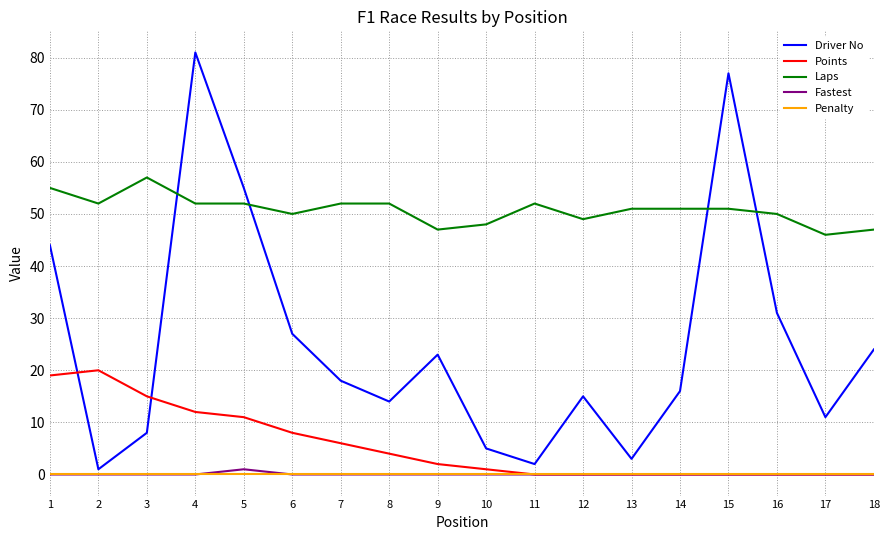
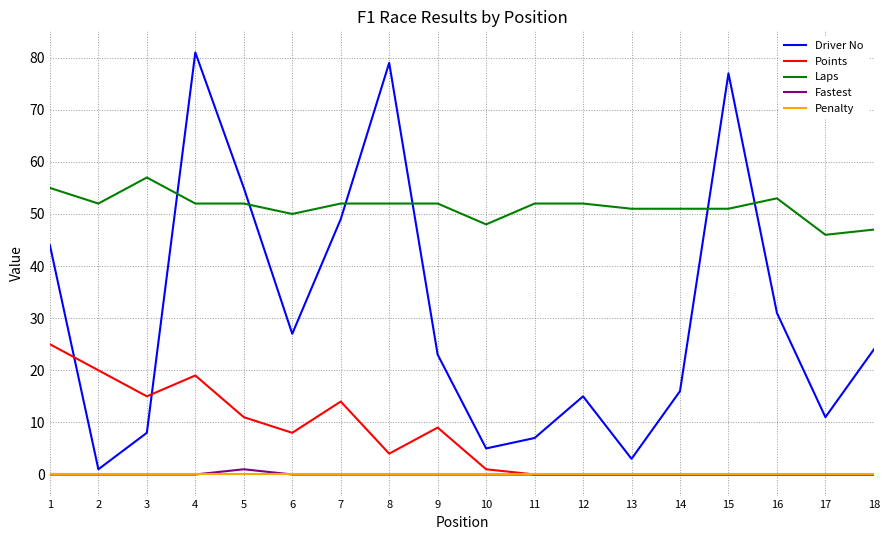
Points, 1: 19 -> 25
Points, 4: 12 -> 19
Driver No, 7: 18 -> 49
Points, 7: 6 -> 14
Driver No, 8: 14 -> 79
Points, 9: 2 -> 9
Laps, 9: 47 -> 52
Driver No, 11: 2 -> 7
Laps, 12: 49 -> 52
Laps, 16: 50 -> 53
